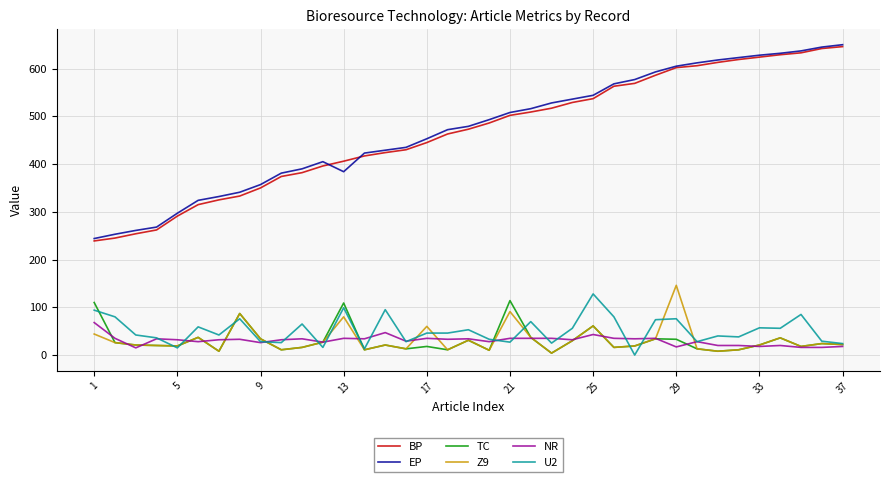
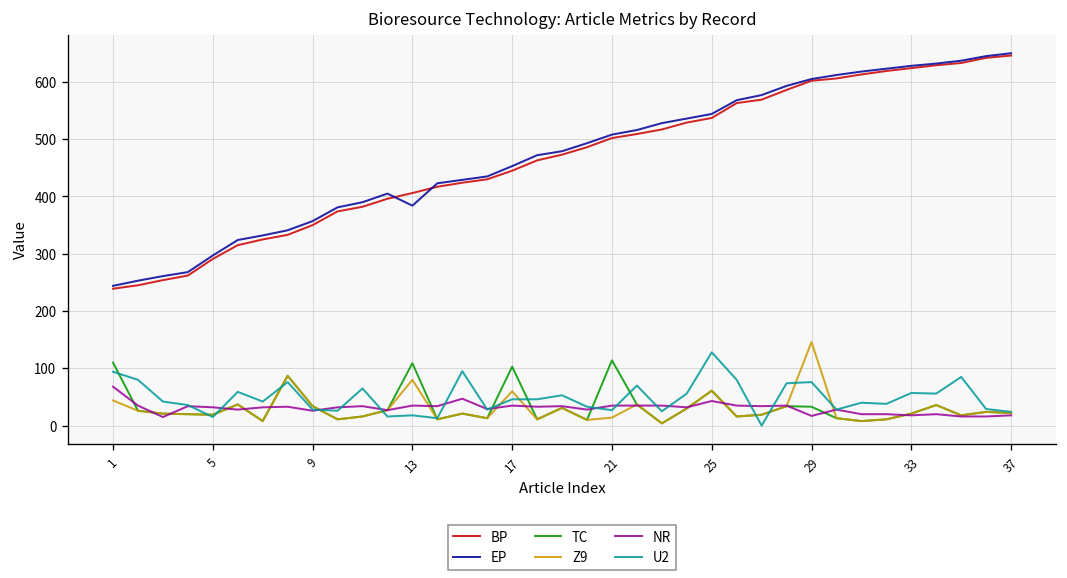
U2, 13: 100 -> 20
TC, 17: 20 -> 100
Z9, 21: 90 -> 10
